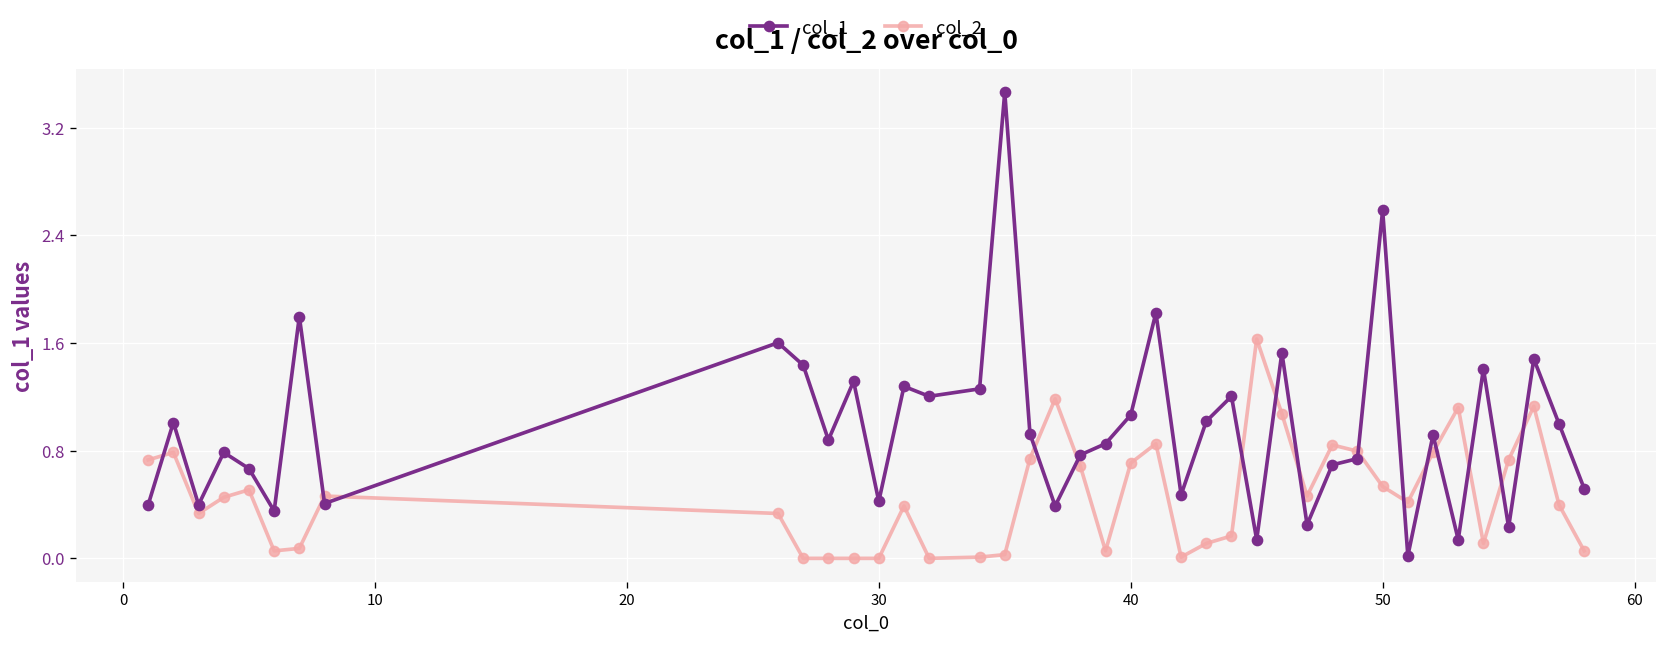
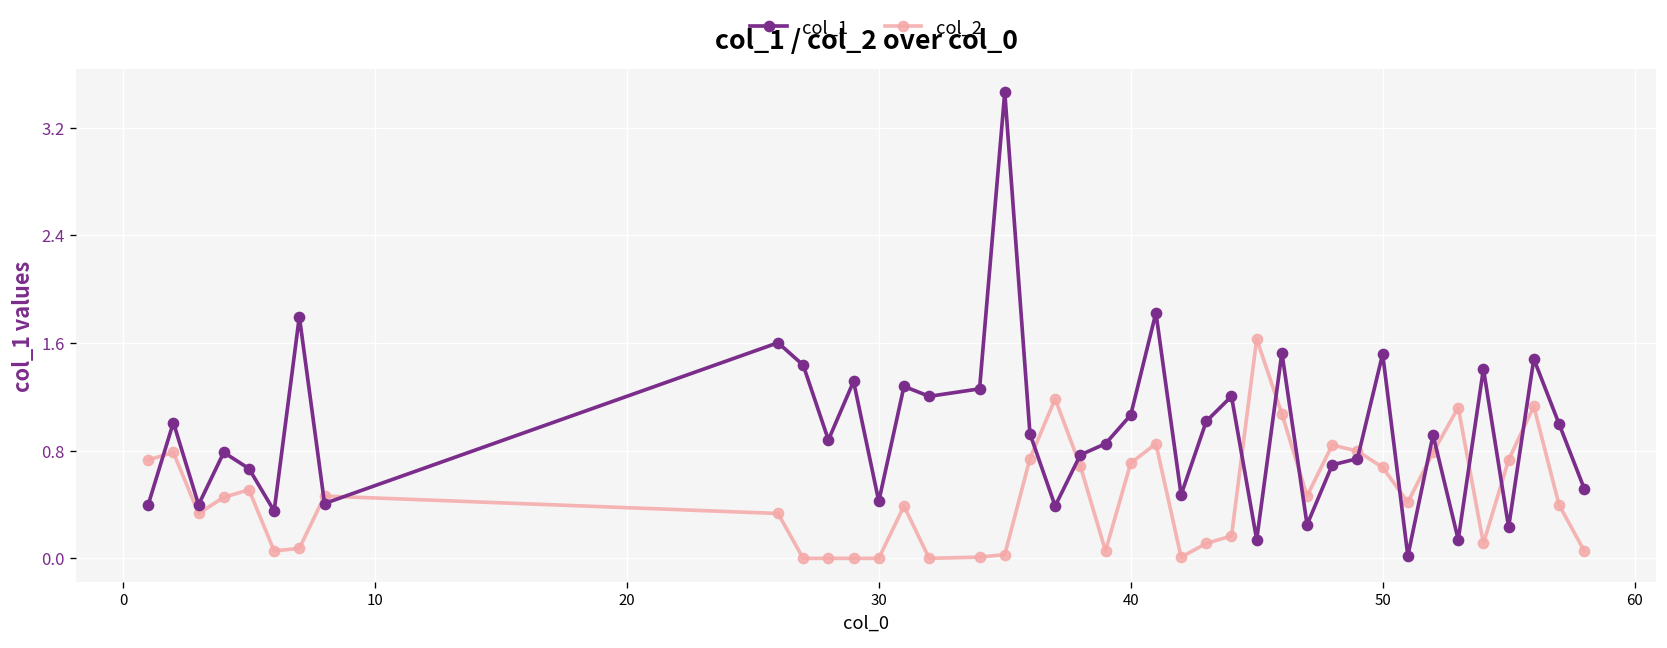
col_1, 50: 2.59 -> 1.52
col_2, 50: 0.53 -> 0.68
